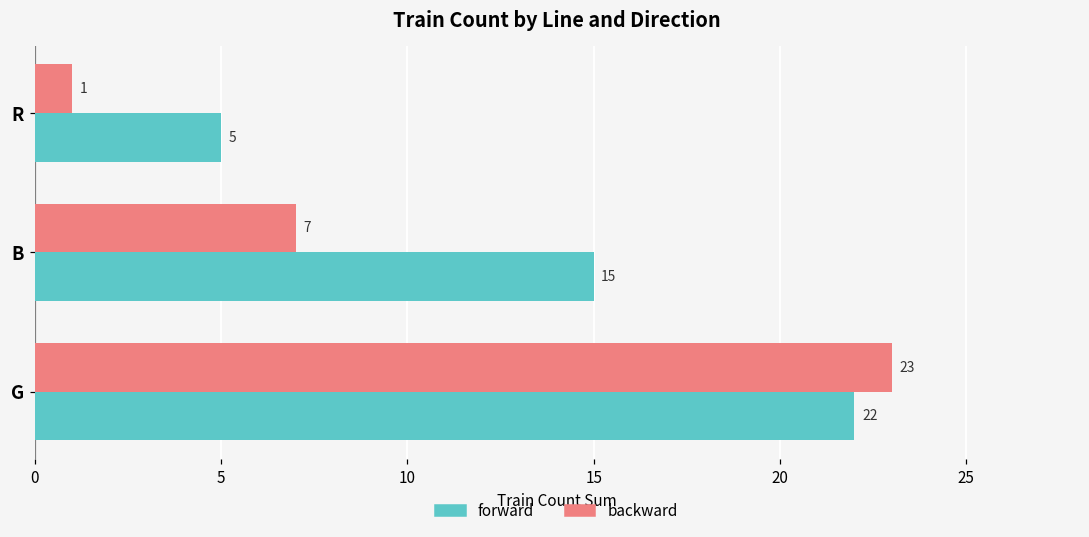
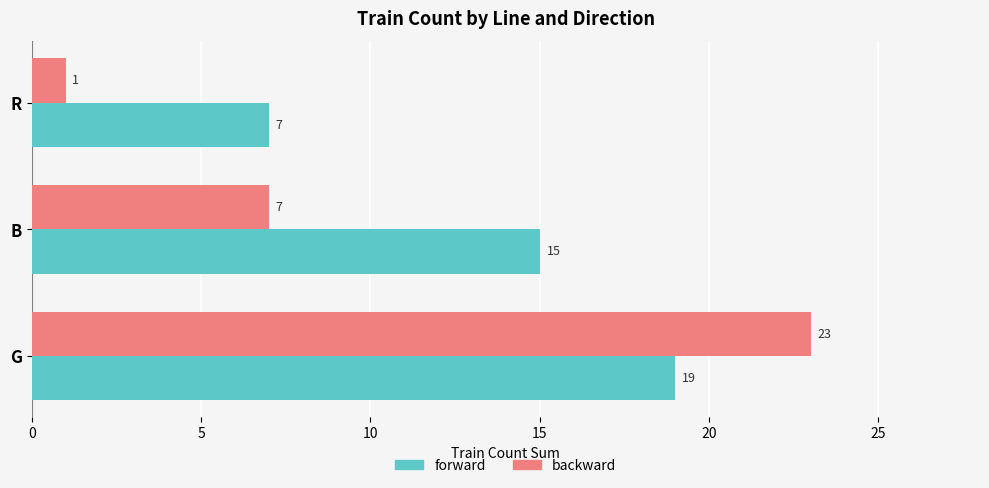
forward, R: 5 -> 7
forward, G: 22 -> 19
